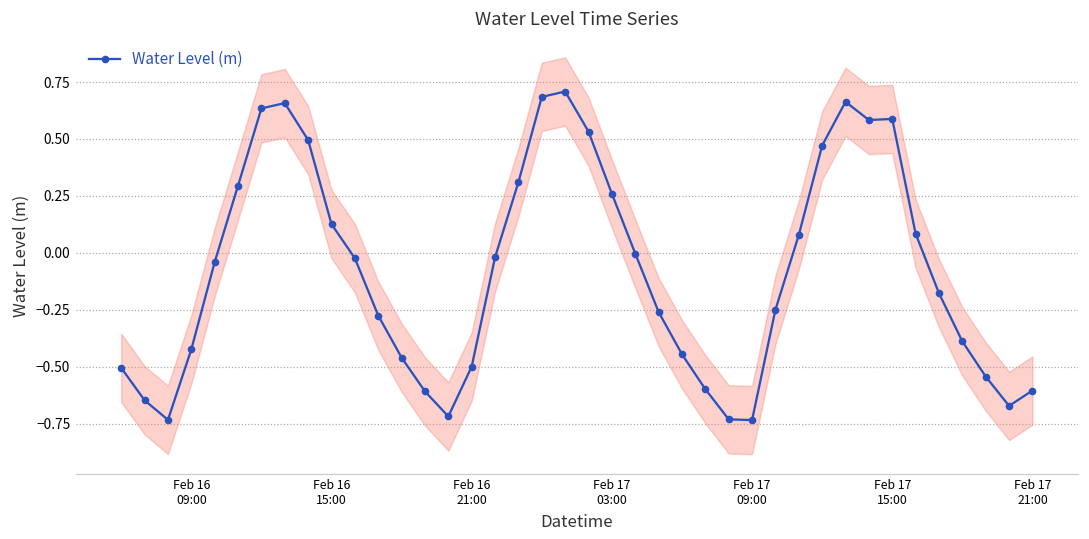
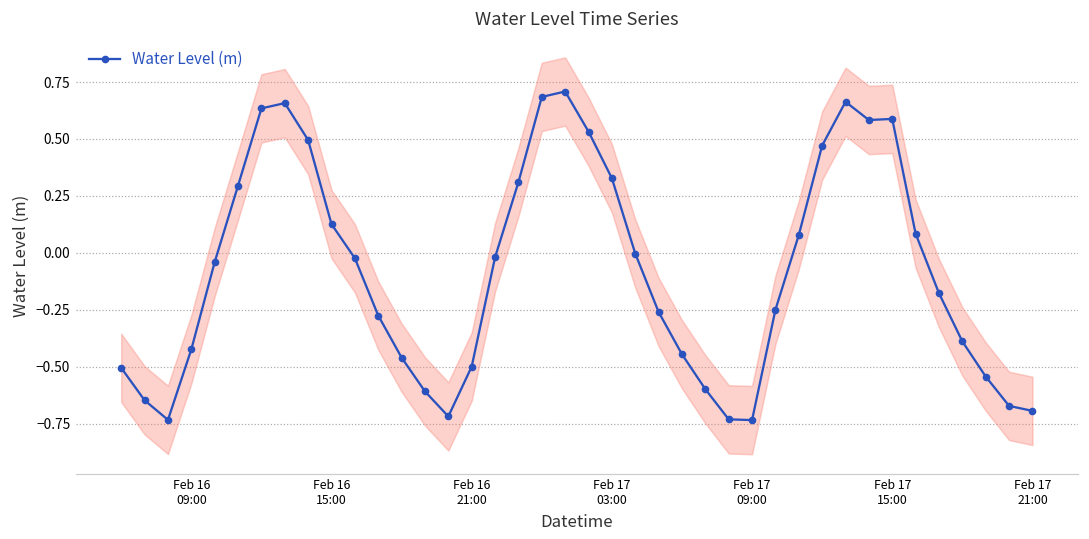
Water Level (m), Feb 17 03:00: 0.26 -> 0.33
Water Level (m), Feb 17 21:00: -0.61 -> -0.69
